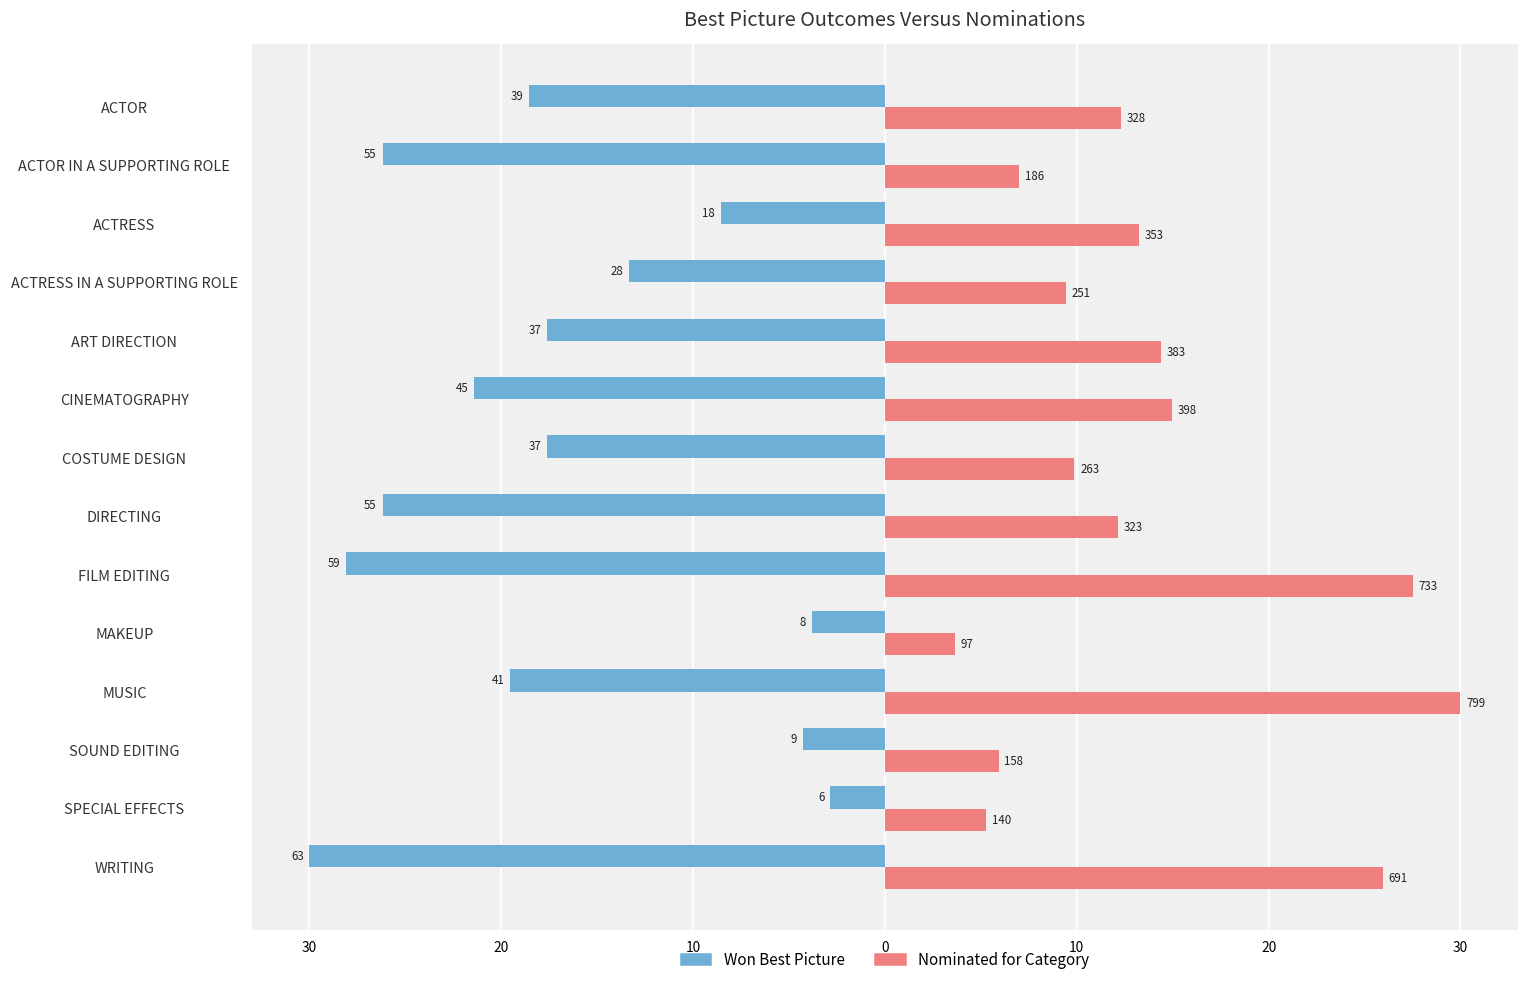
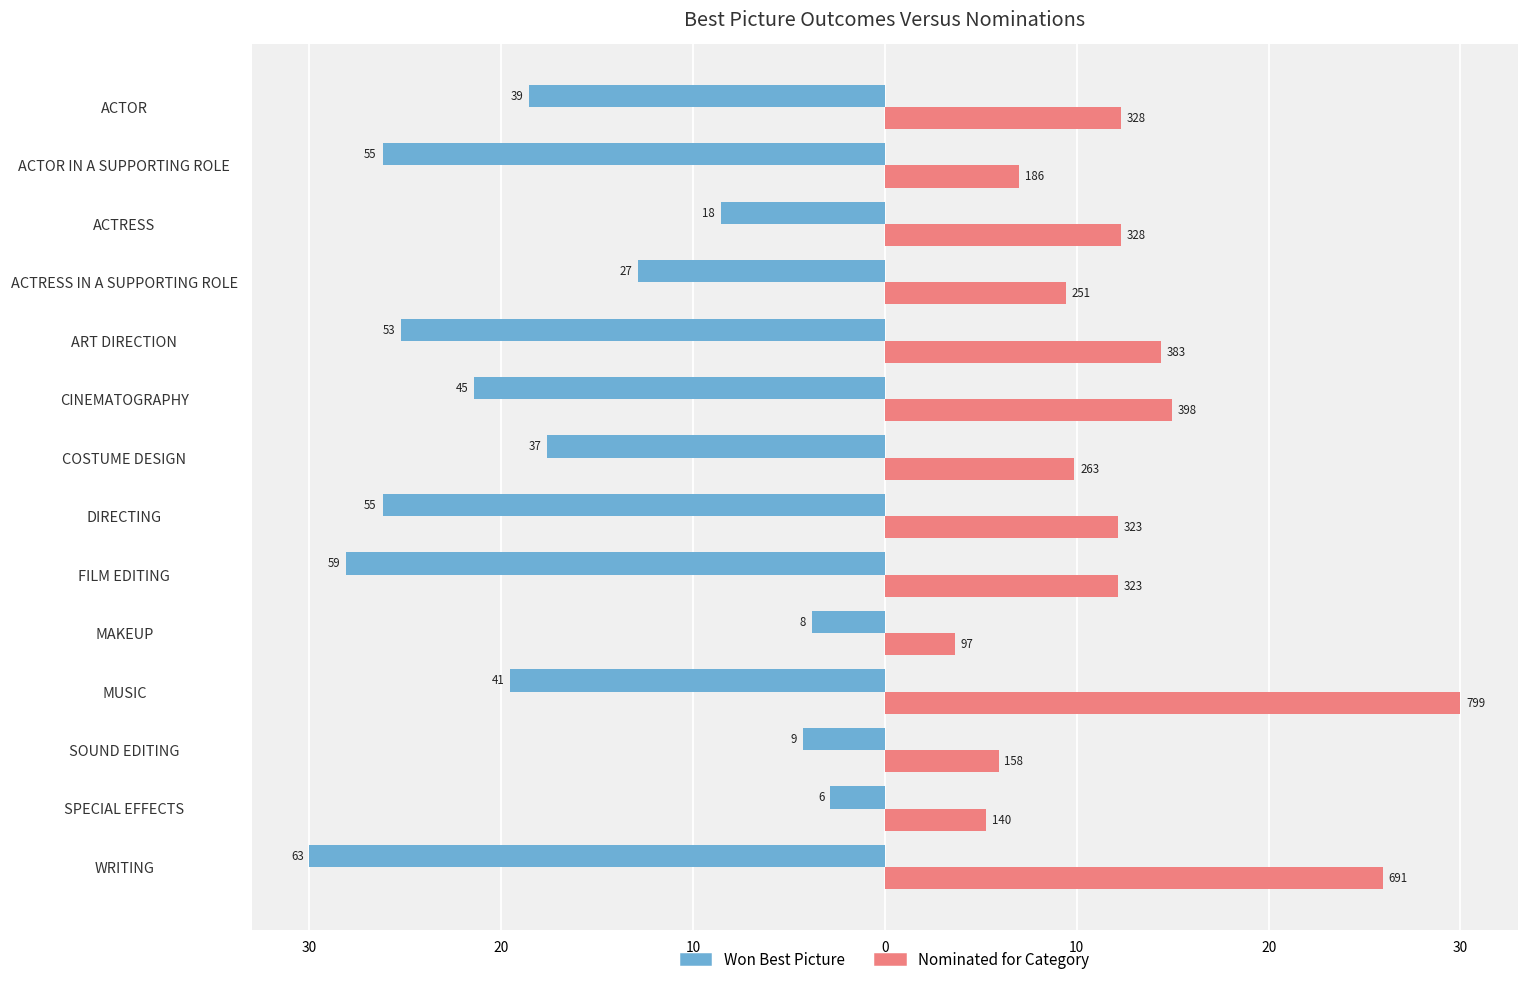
Nominated for Category, ACTRESS: 353 -> 328
Won Best Picture, ACTRESS IN A SUPPORTING ROLE: 28 -> 27
Won Best Picture, ART DIRECTION: 37 -> 53
Nominated for Category, FILM EDITING: 733 -> 323
